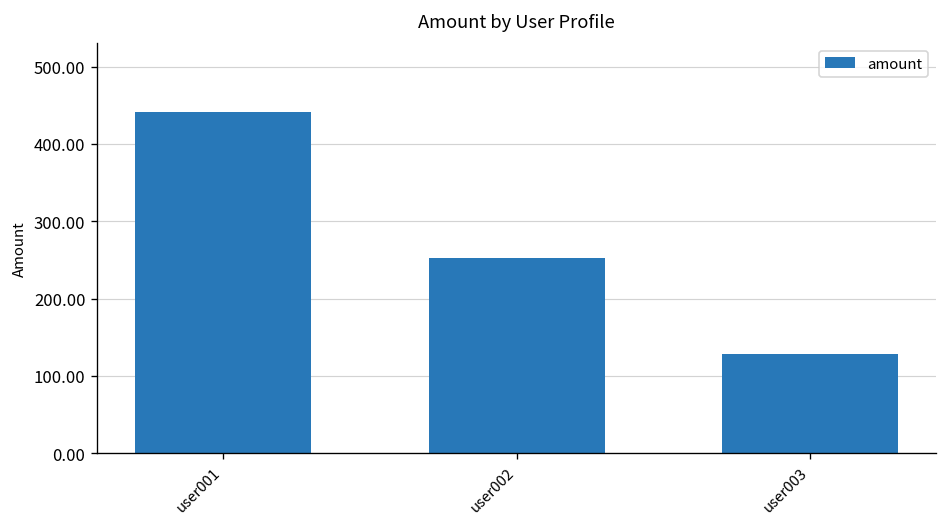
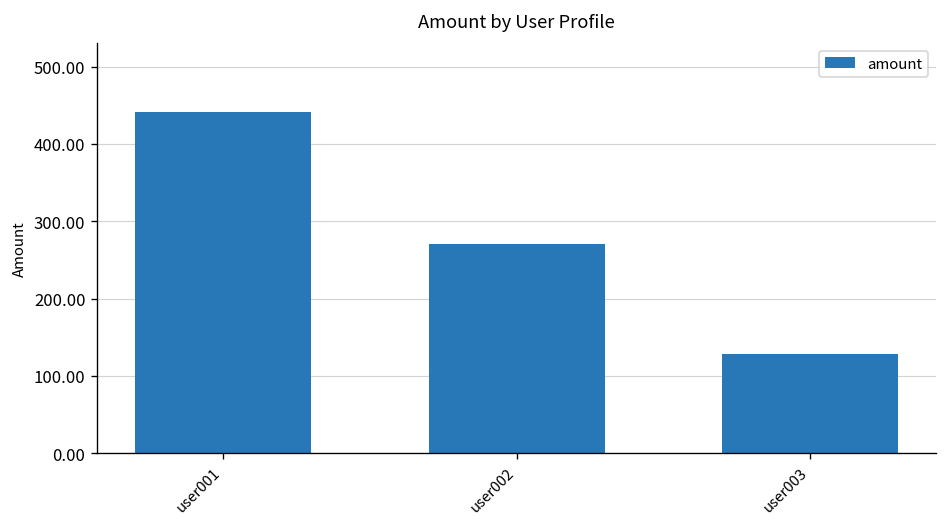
user002: 250 -> 270
